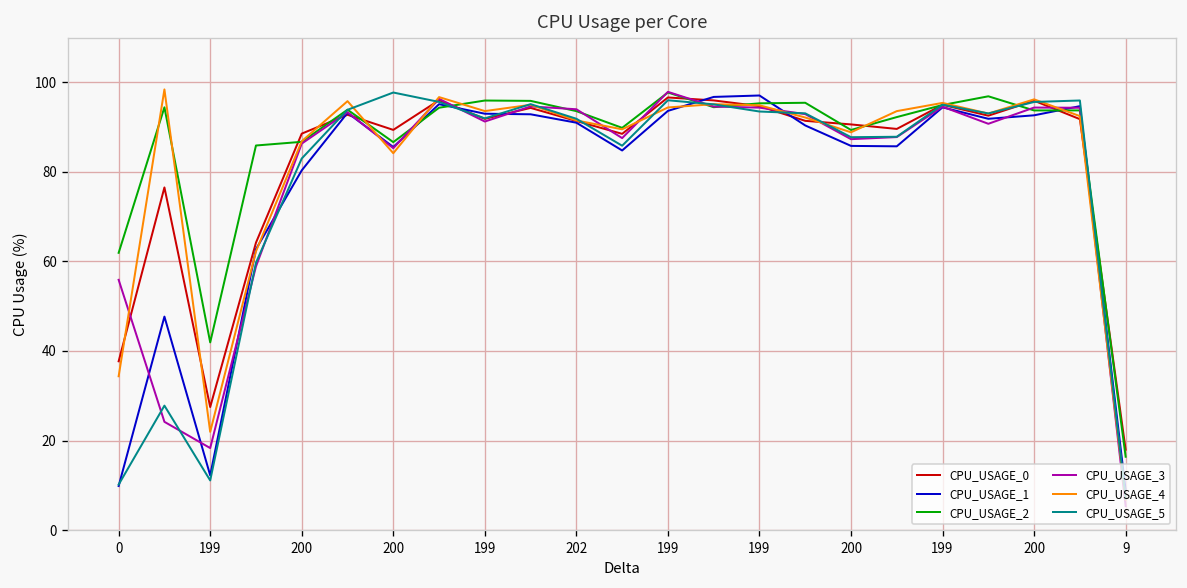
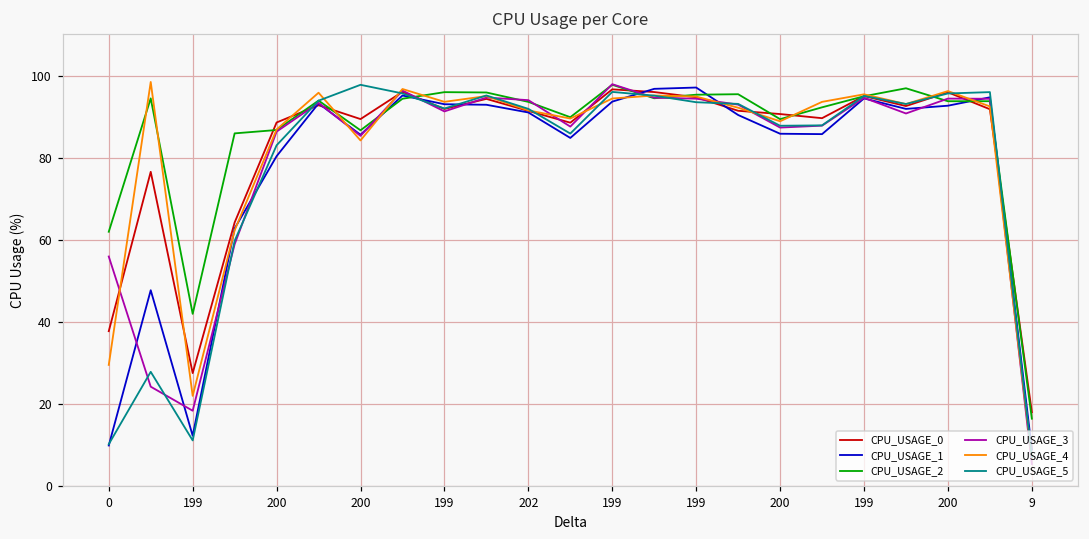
CPU_USAGE_4, 0: 34 -> 29
